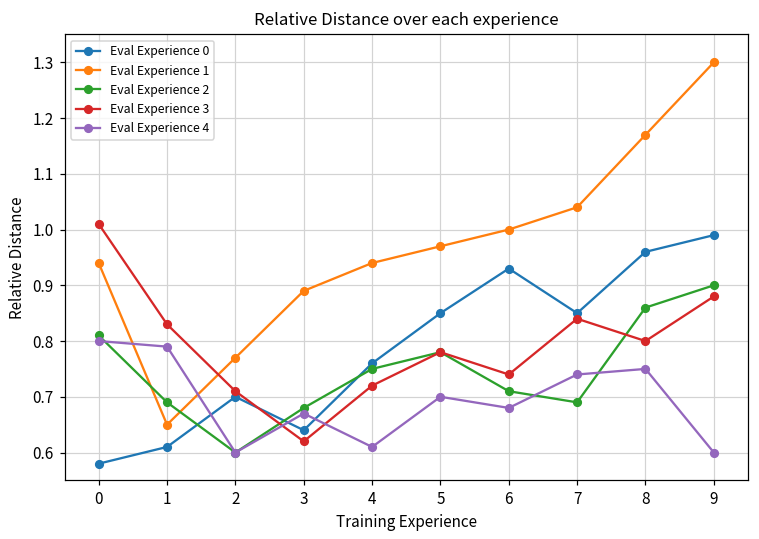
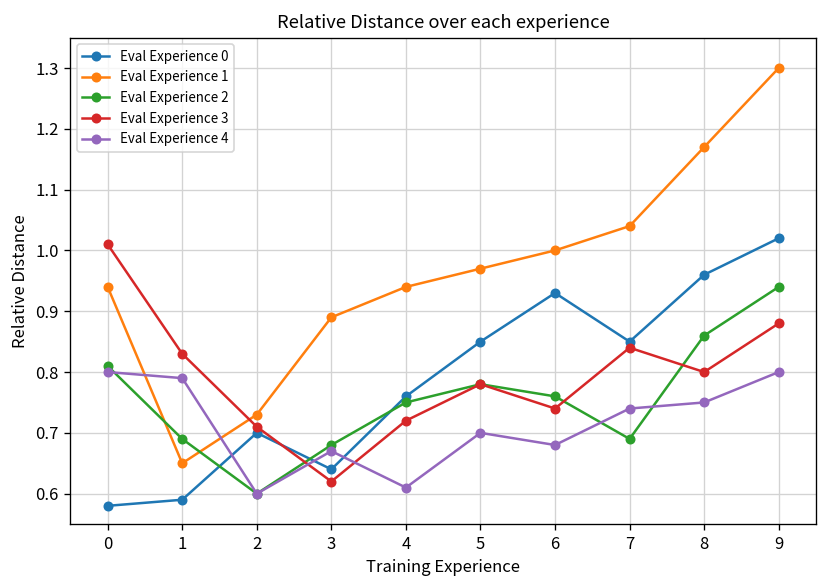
Eval Experience 0, 1: 0.61 -> 0.59
Eval Experience 1, 2: 0.77 -> 0.73
Eval Experience 2, 6: 0.71 -> 0.76
Eval Experience 0, 9: 0.99 -> 1.02
Eval Experience 2, 9: 0.90 -> 0.94
Eval Experience 4, 9: 0.6 -> 0.8
